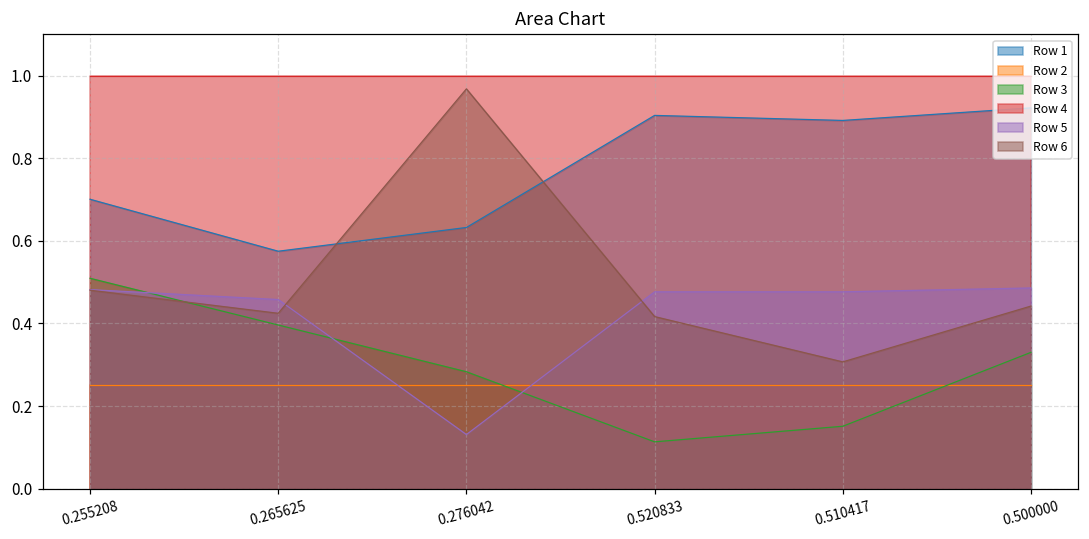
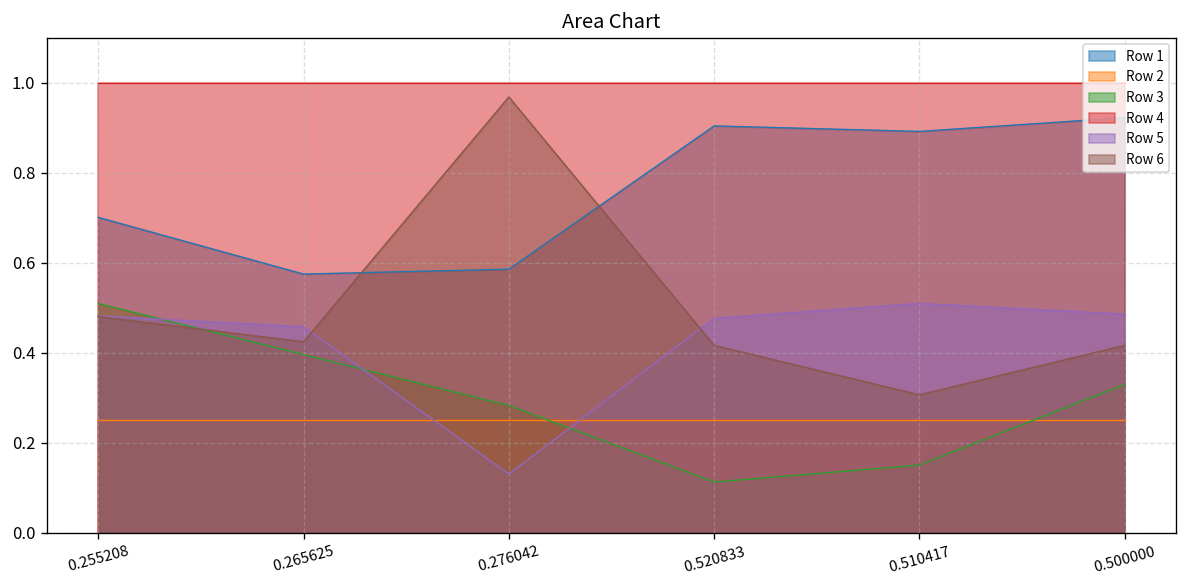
Row 1, 0.276042: 0.63 -> 0.59
Row 5, 0.510417: 0.48 -> 0.51
Row 6, 0.500000: 0.44 -> 0.42
